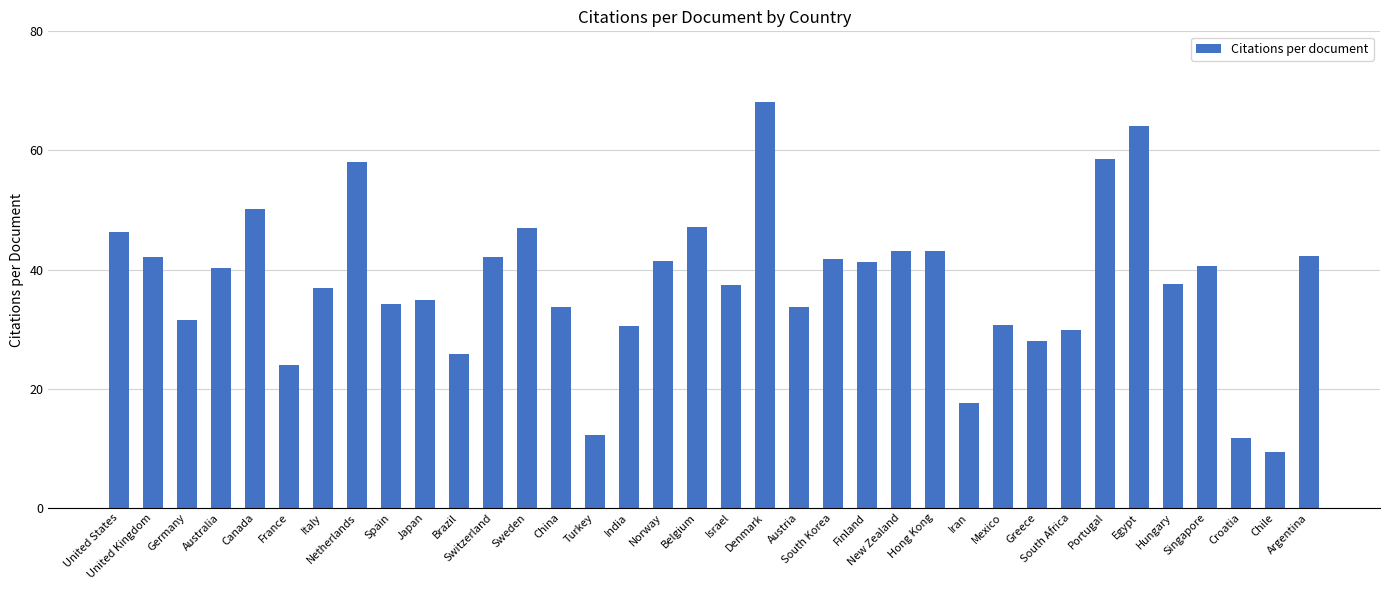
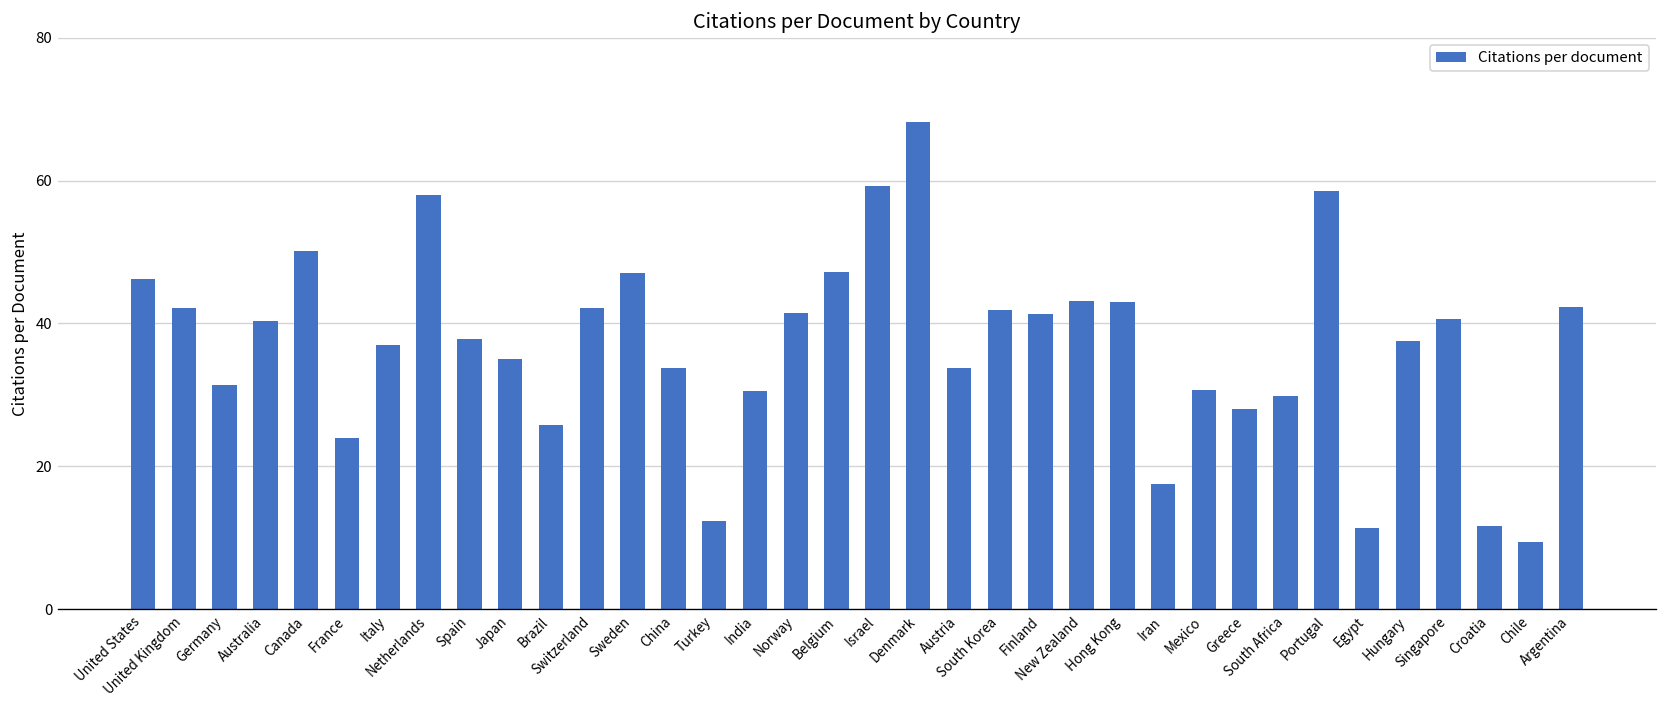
Spain: 34 -> 38
Israel: 37 -> 59
Egypt: 64 -> 11
